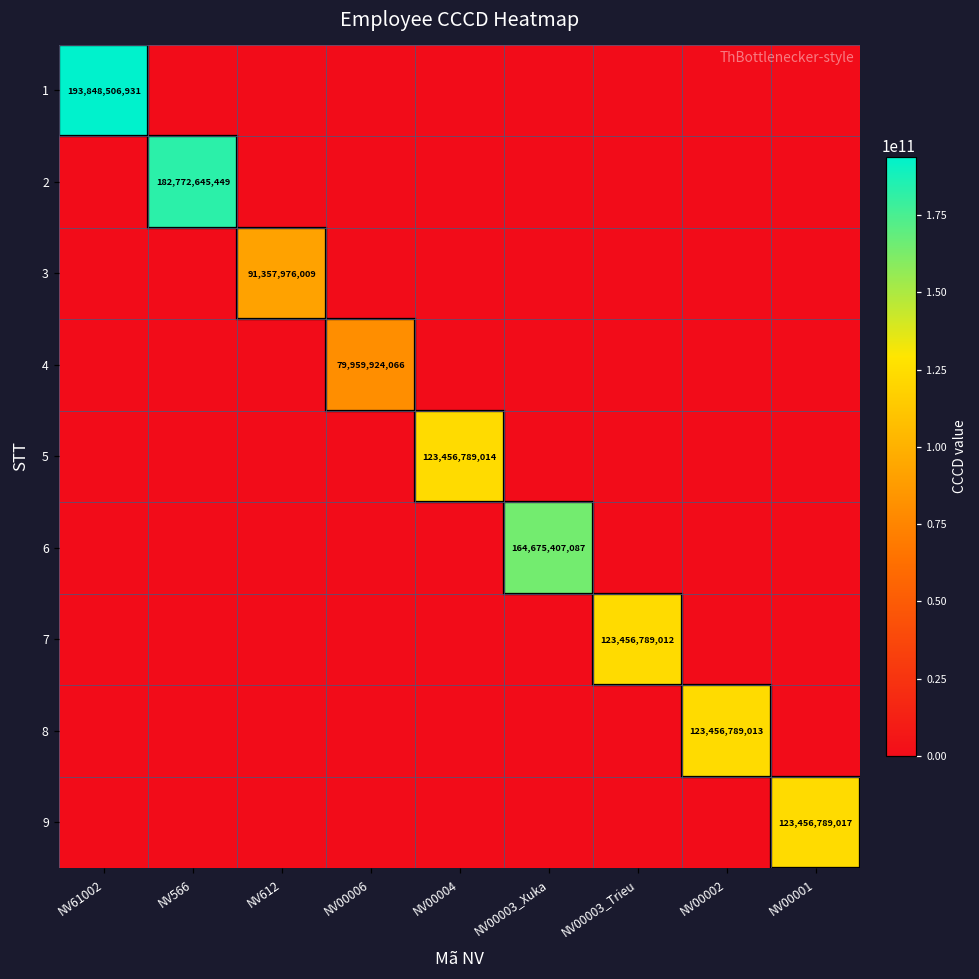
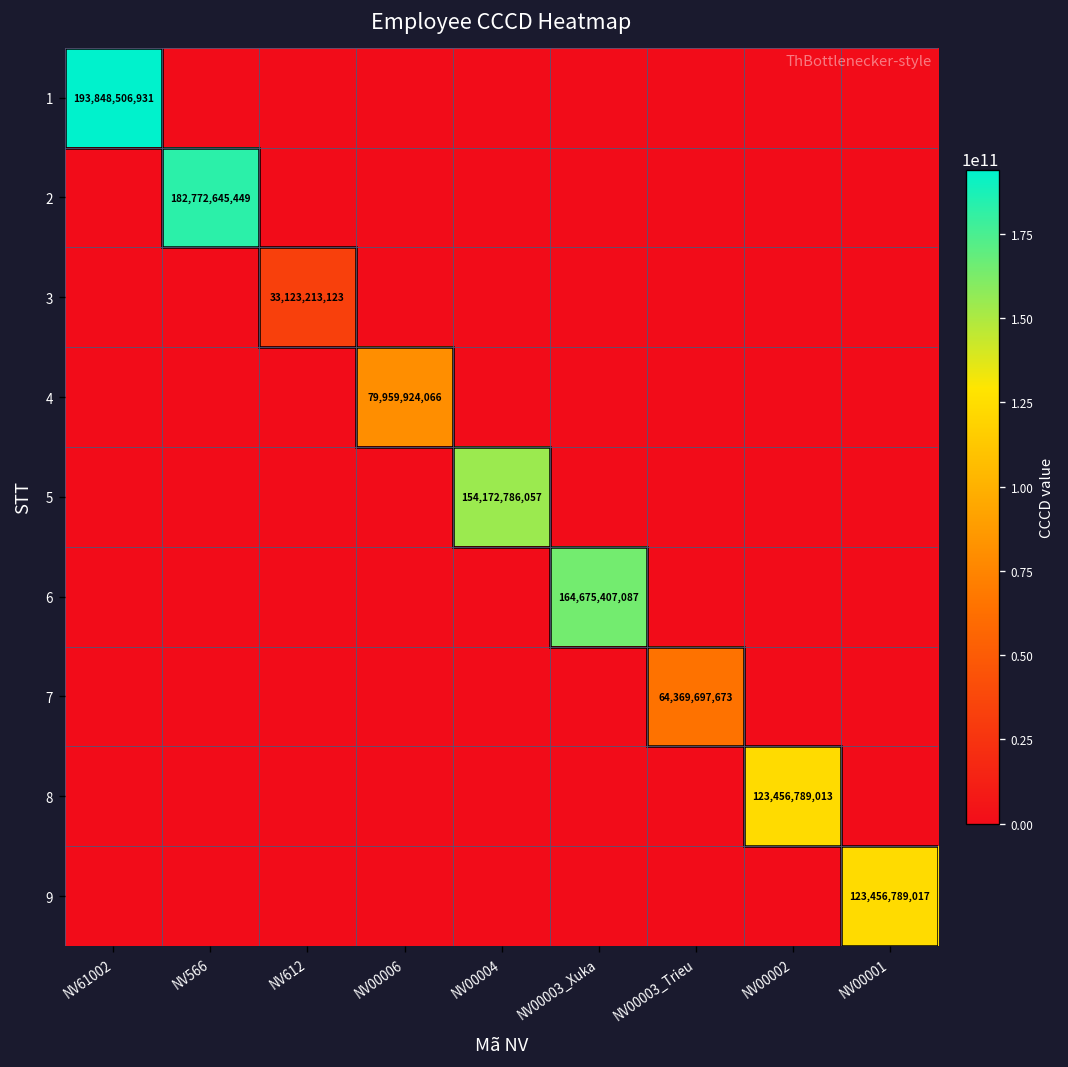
3, NV612: 91,357,976,009 -> 33,123,213,123
5, NV00004: 123,456,789,014 -> 154,172,786,057
7, NV00003_Trieu: 123,456,789,012 -> 64,369,697,673
